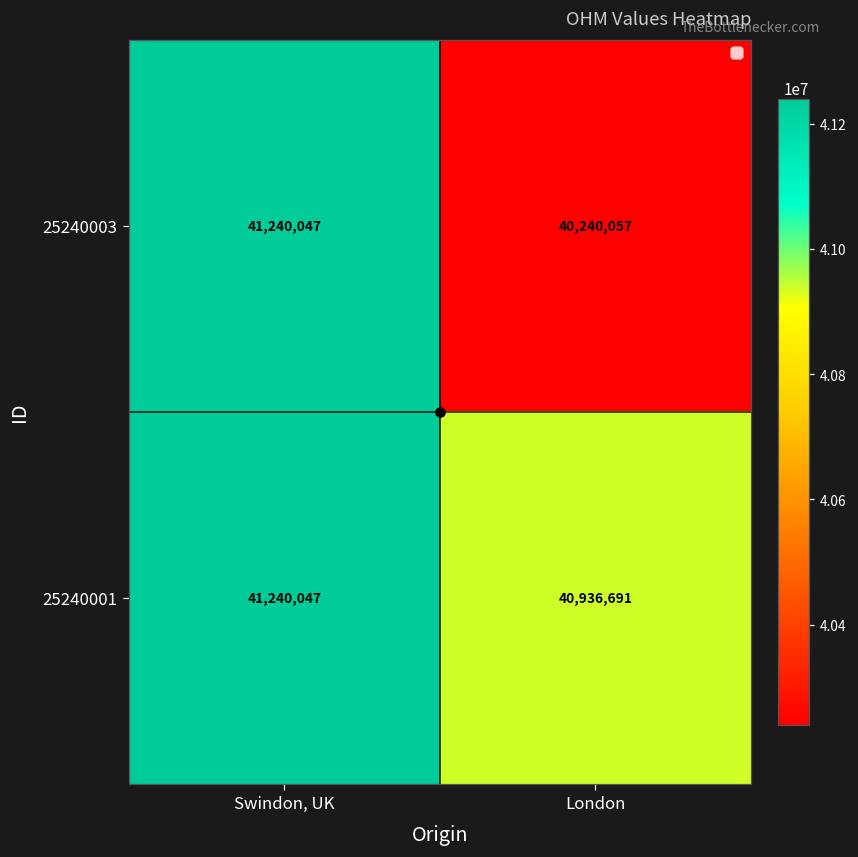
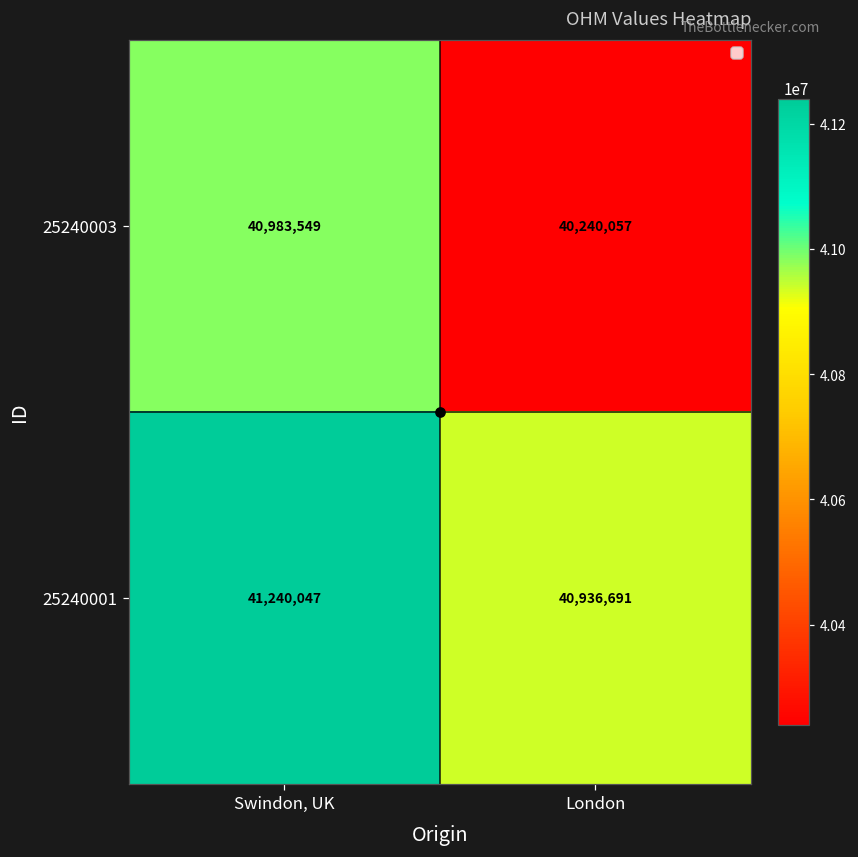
25240003, Swindon, UK: 41,240,047 -> 40,983,549
